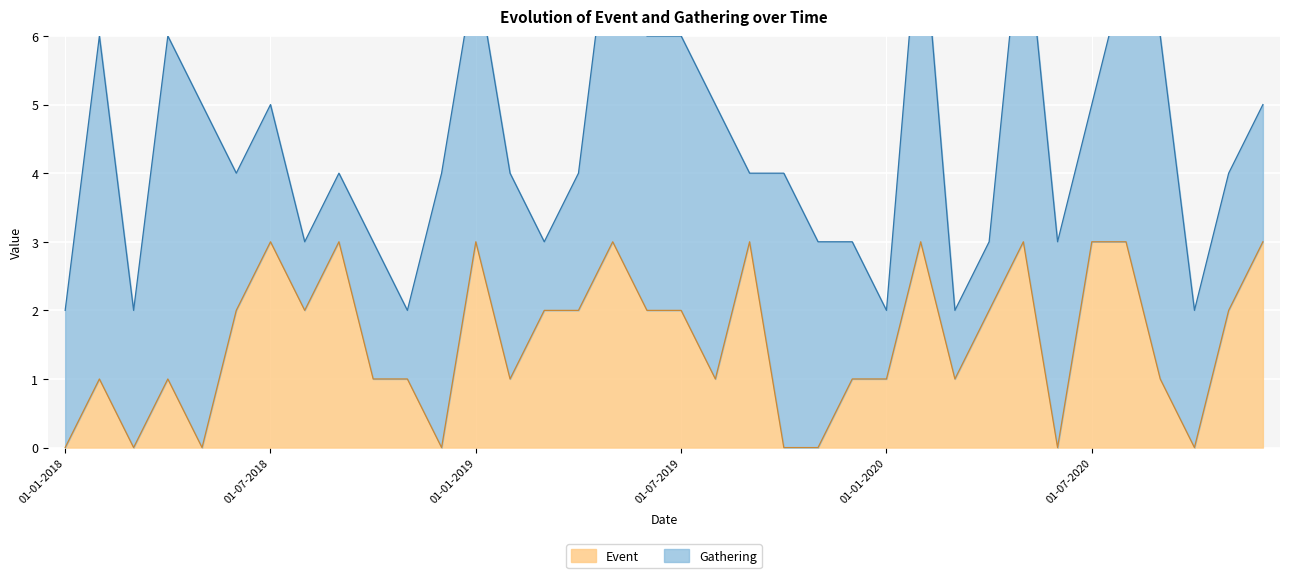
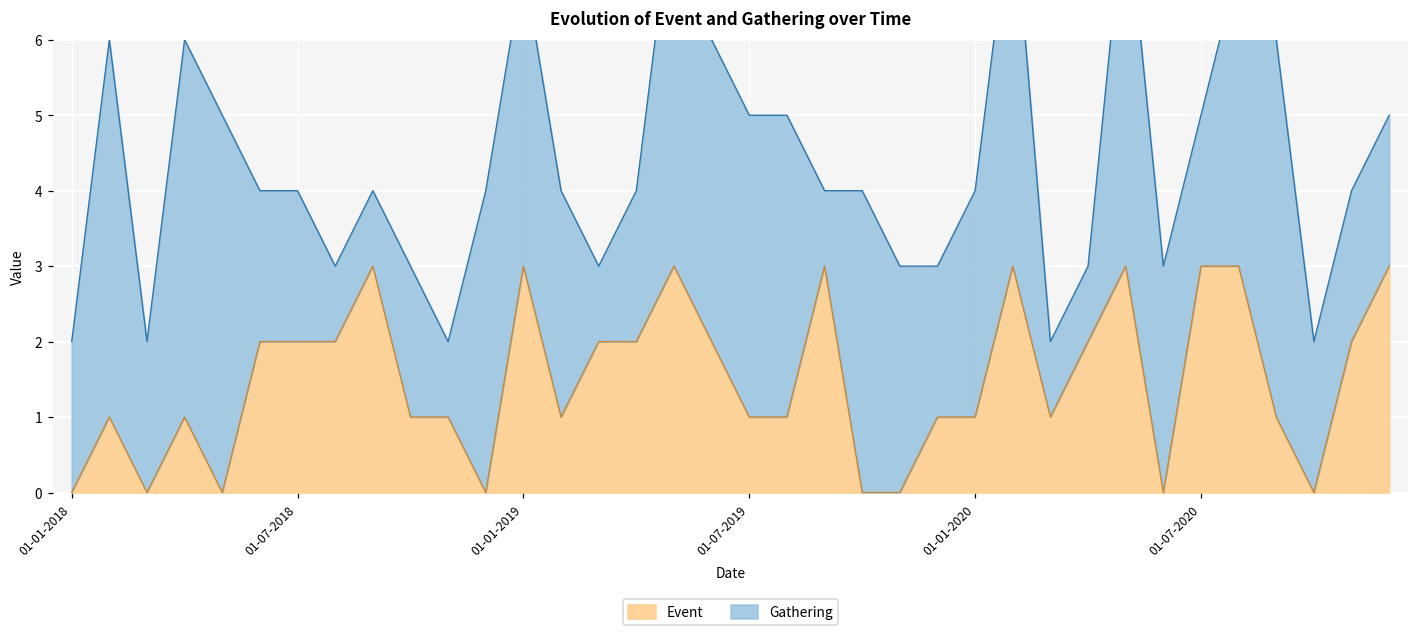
Event, 01-07-2018: 3 -> 2
Event, 01-07-2019: 2 -> 1
Gathering, 01-01-2020: 1 -> 3
